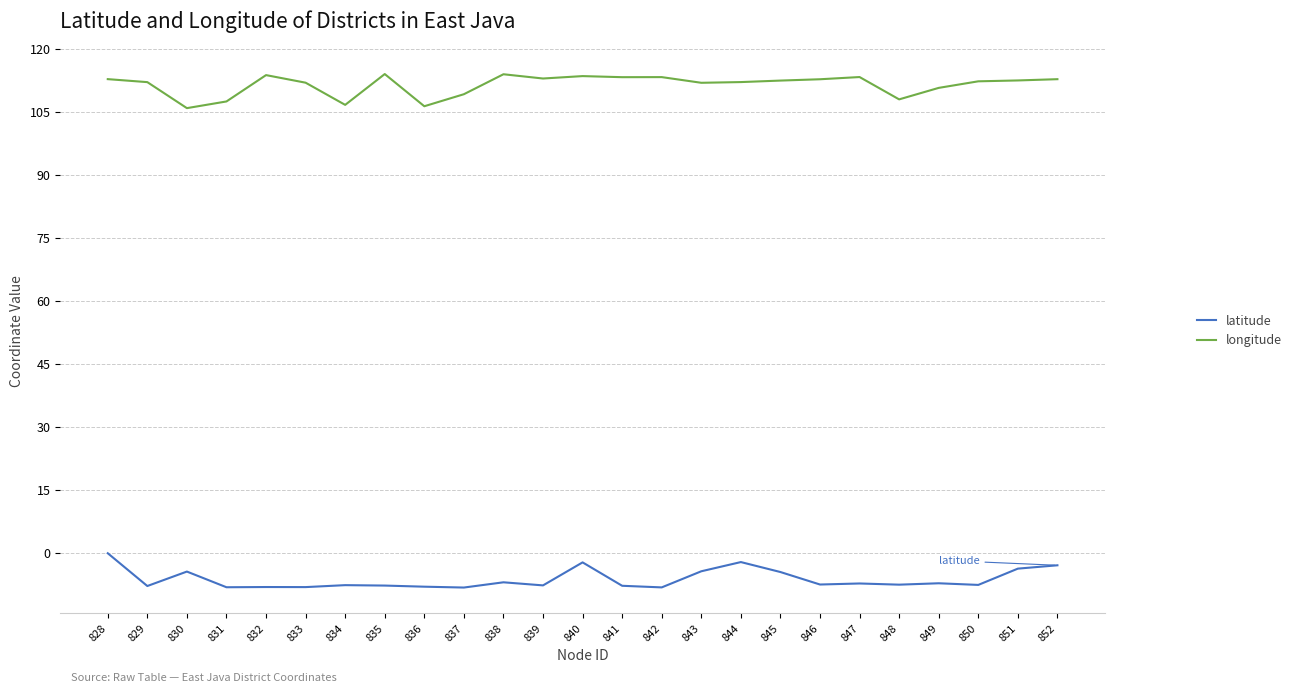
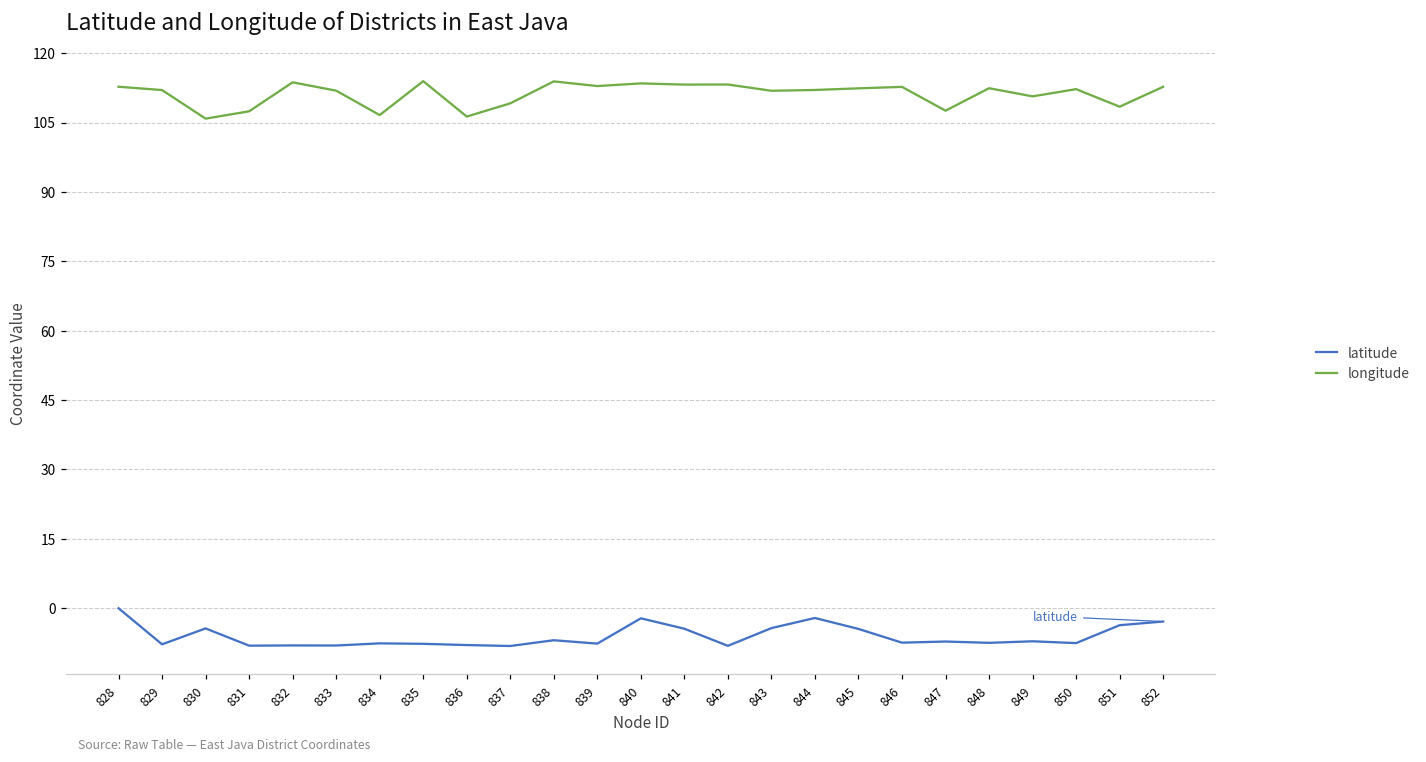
latitude, 841: -8 -> -4
longitude, 847: 113 -> 108
longitude, 848: 108 -> 112
longitude, 851: 112 -> 108
